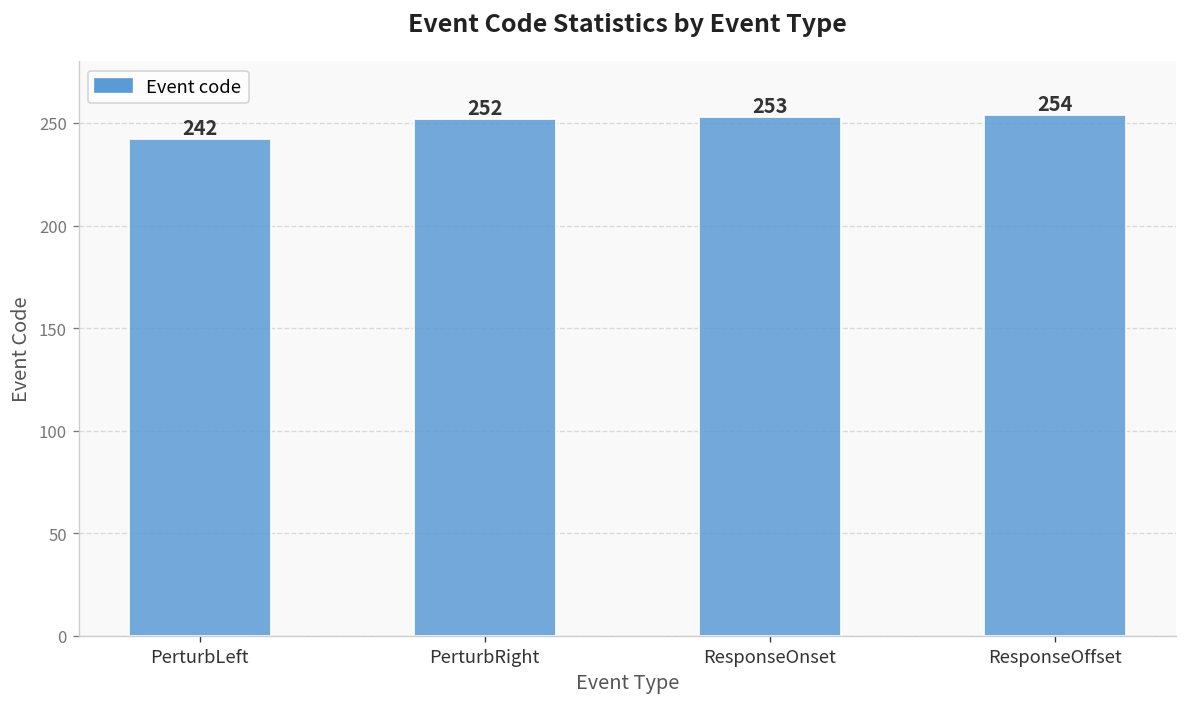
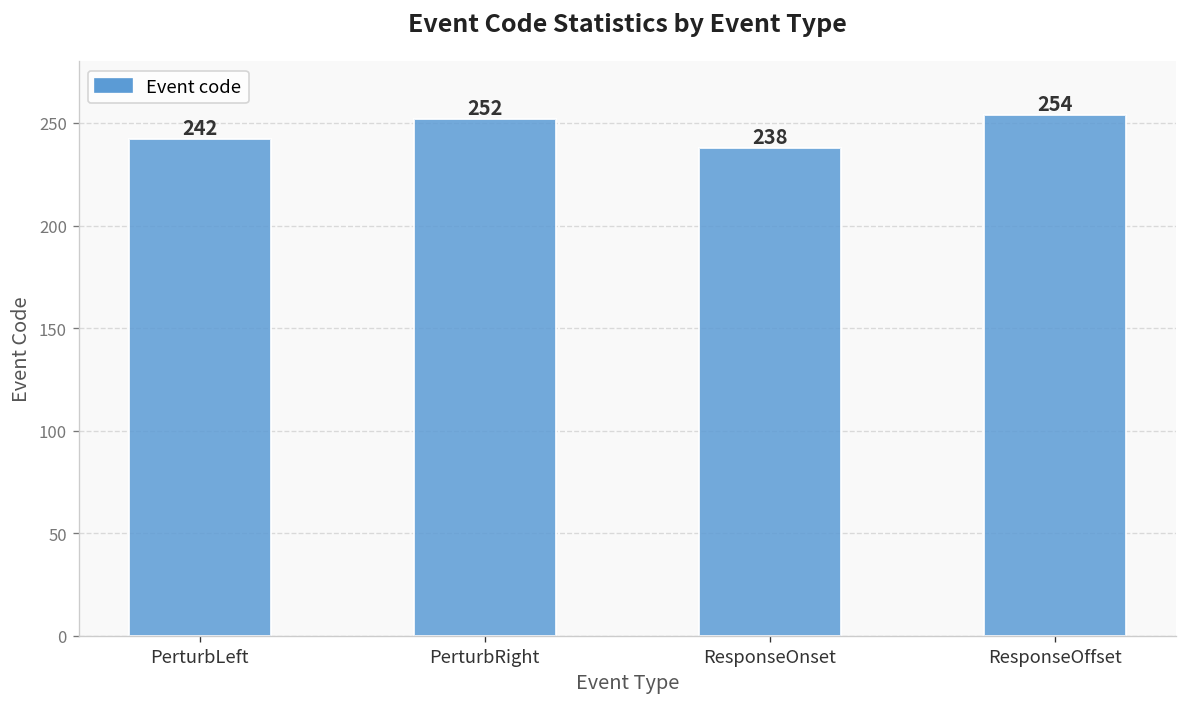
ResponseOnset: 253 -> 238
